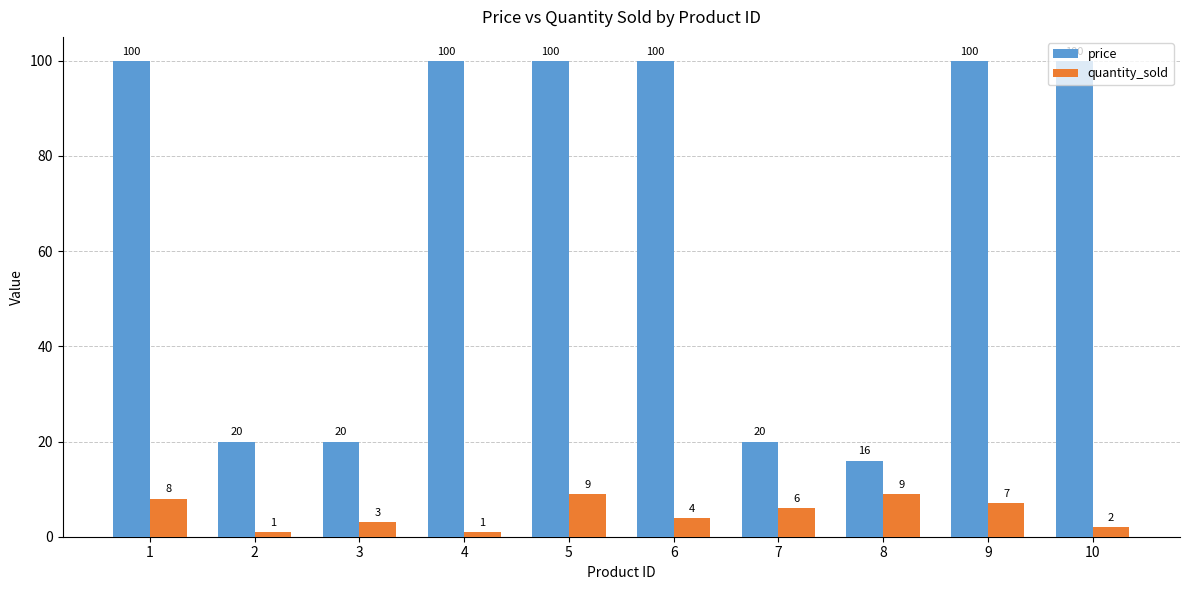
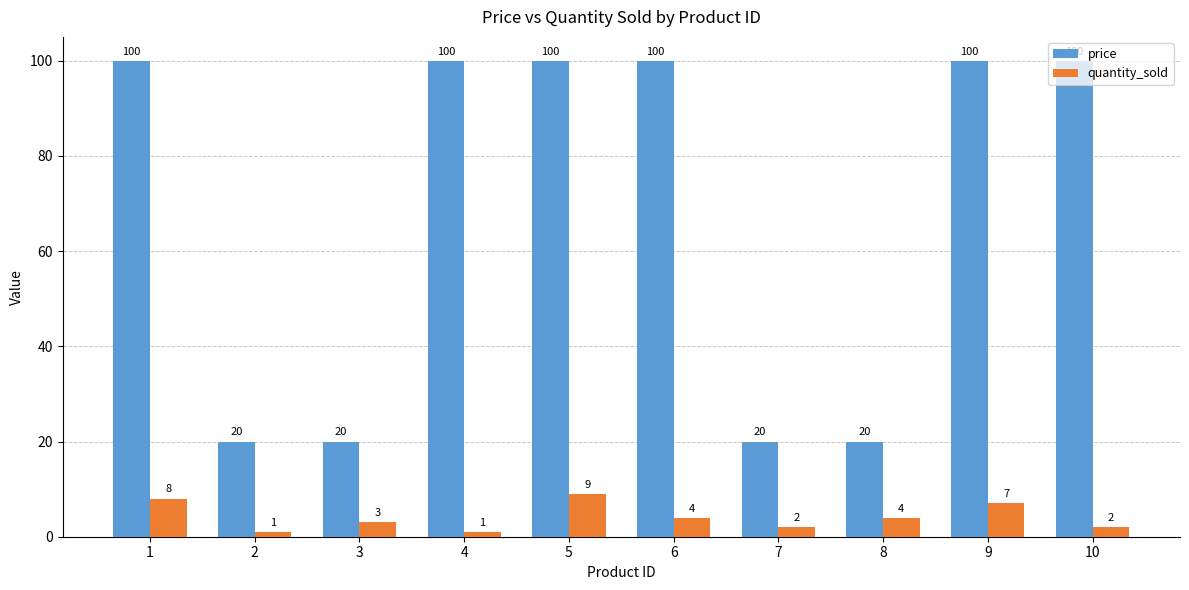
quantity_sold, 7: 6 -> 2
price, 8: 16 -> 20
quantity_sold, 8: 9 -> 4
